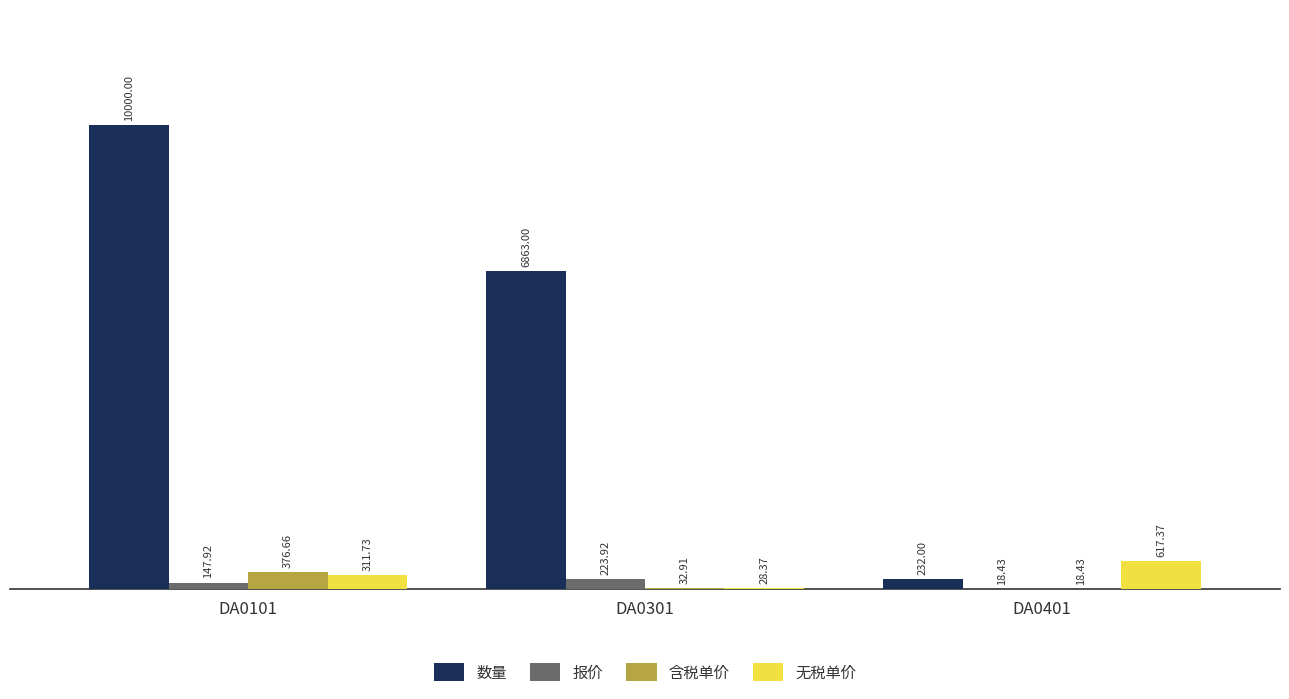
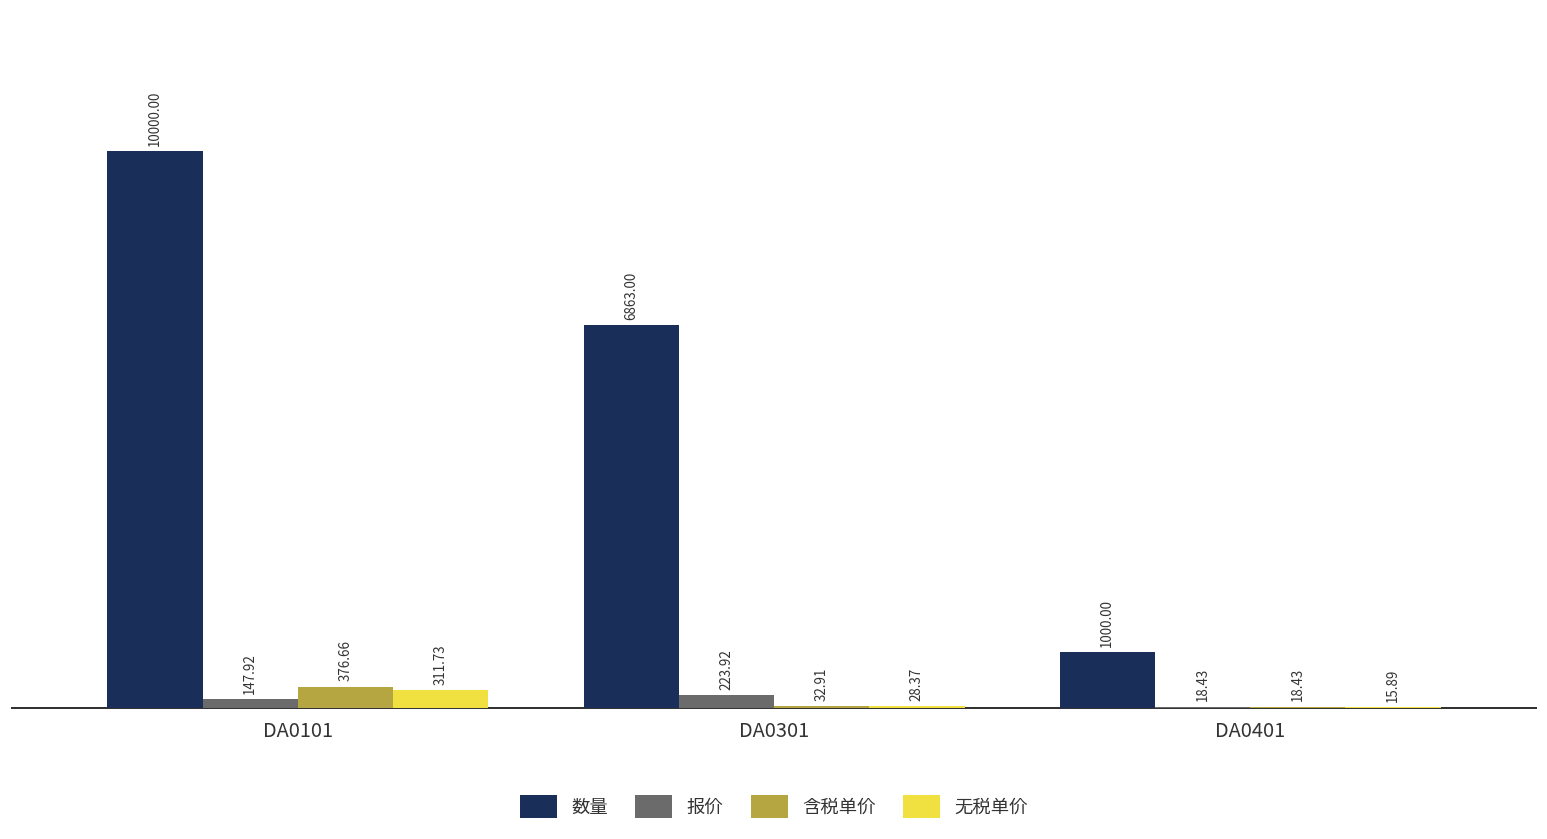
数量, DA0401: 232.00 -> 1000.00
无税单价, DA0401: 617.37 -> 15.89
